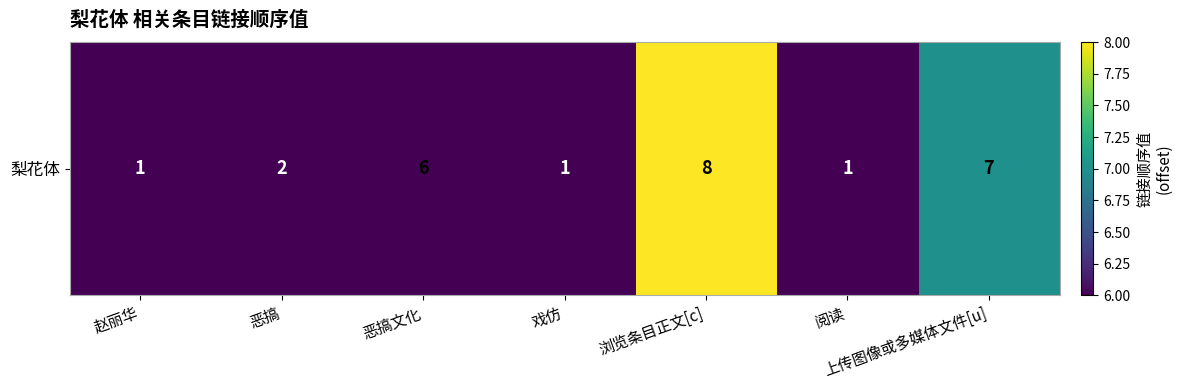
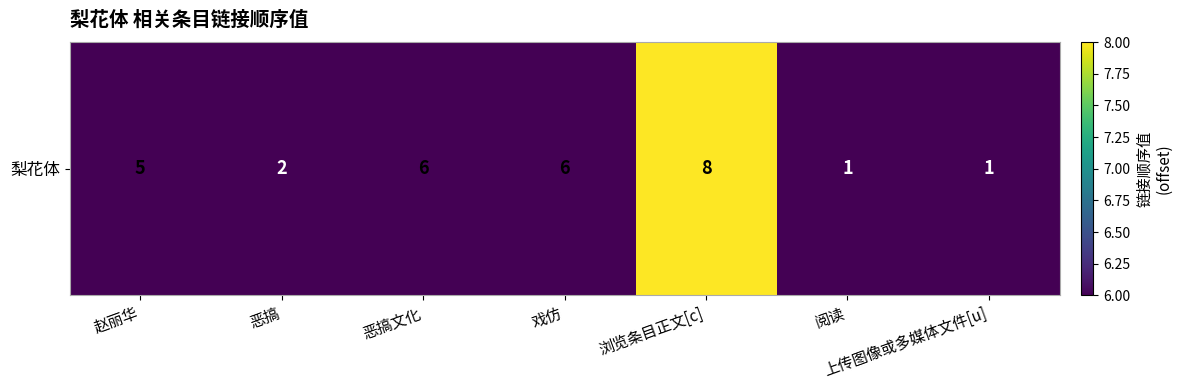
梨花体, 赵丽华: 1 -> 5
梨花体, 戏仿: 1 -> 6
梨花体, 上传图像或多媒体文件[u]: 7 -> 1
